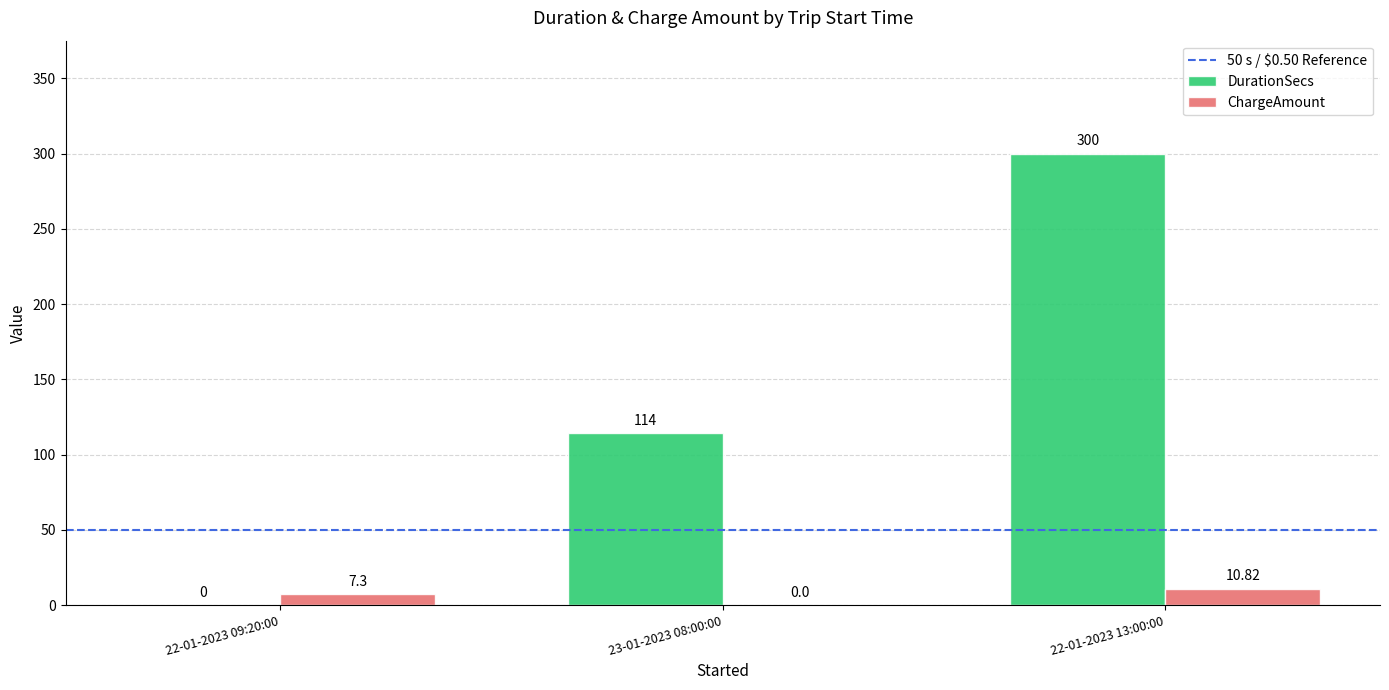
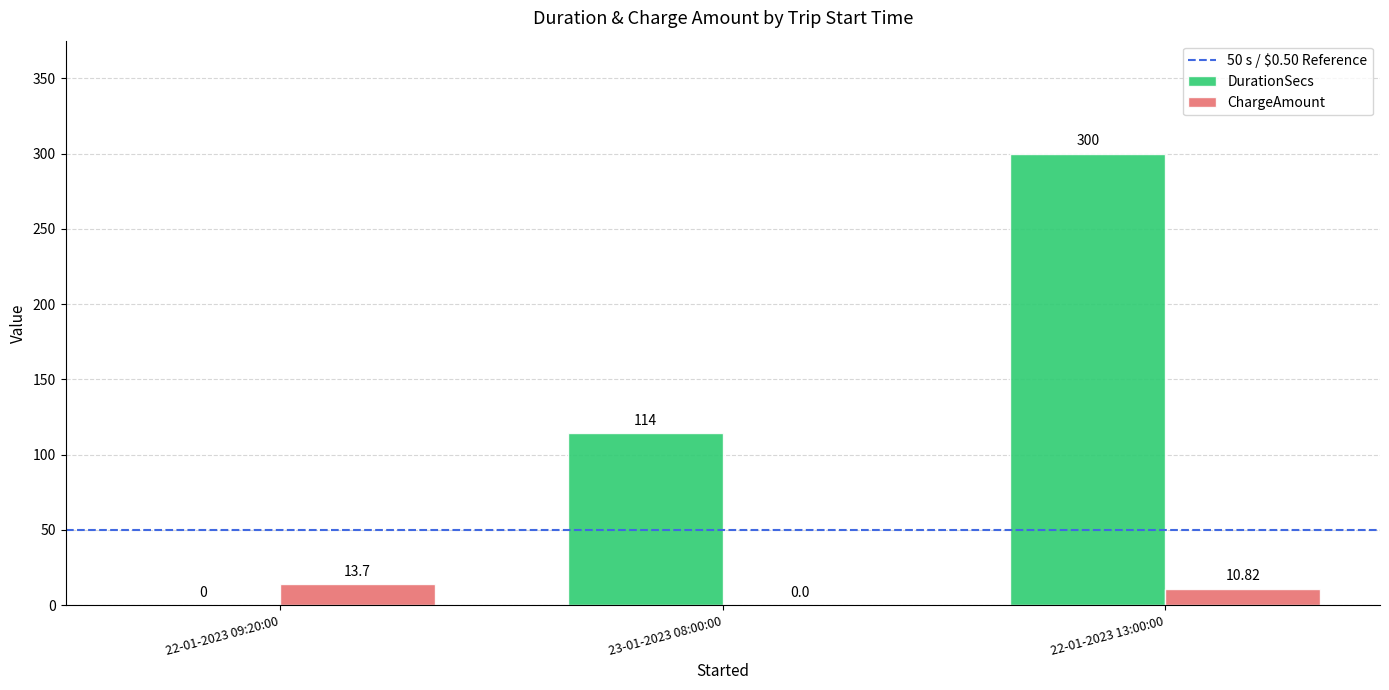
ChargeAmount, 22-01-2023 09:20:00: 7.3 -> 13.7
